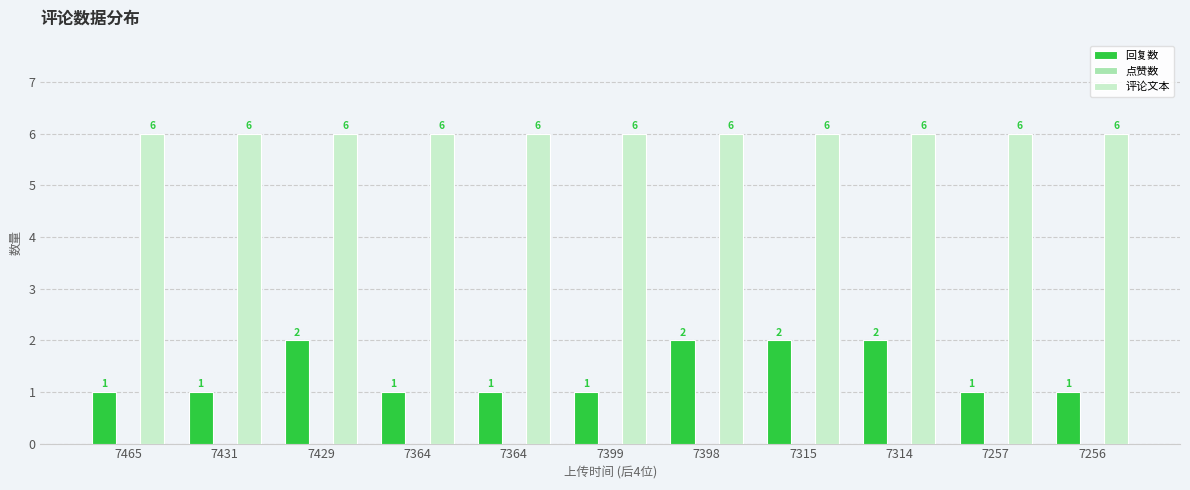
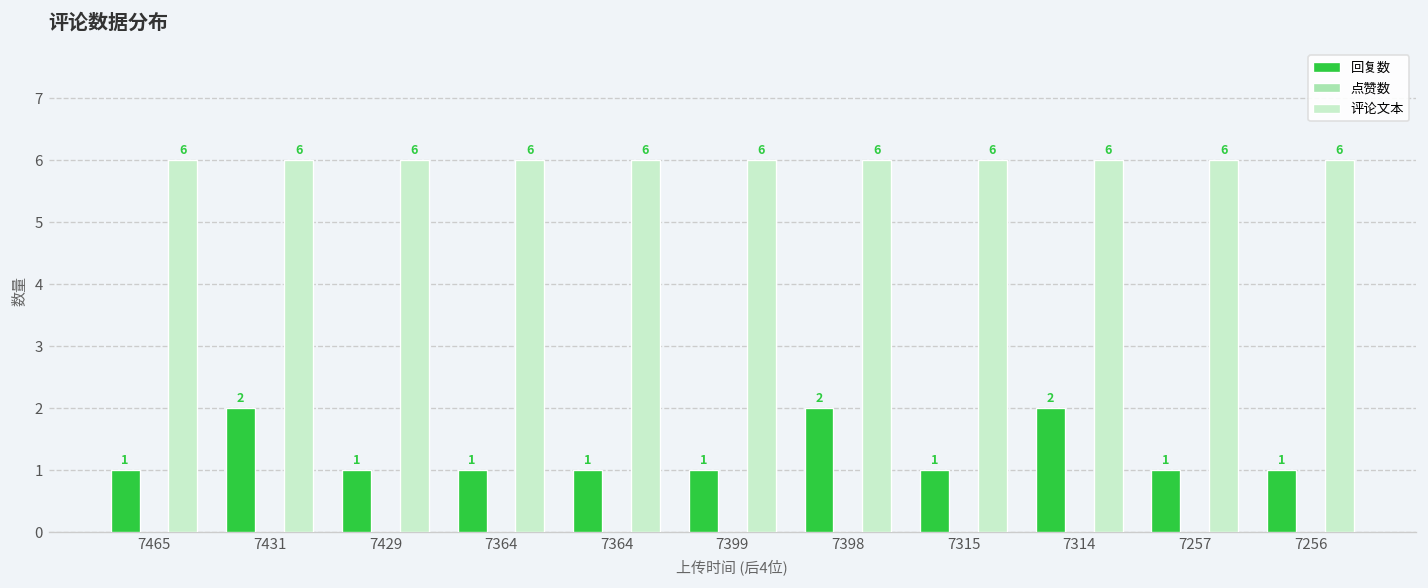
回复数, 7431: 1 -> 2
回复数, 7429: 2 -> 1
回复数, 7315: 2 -> 1
